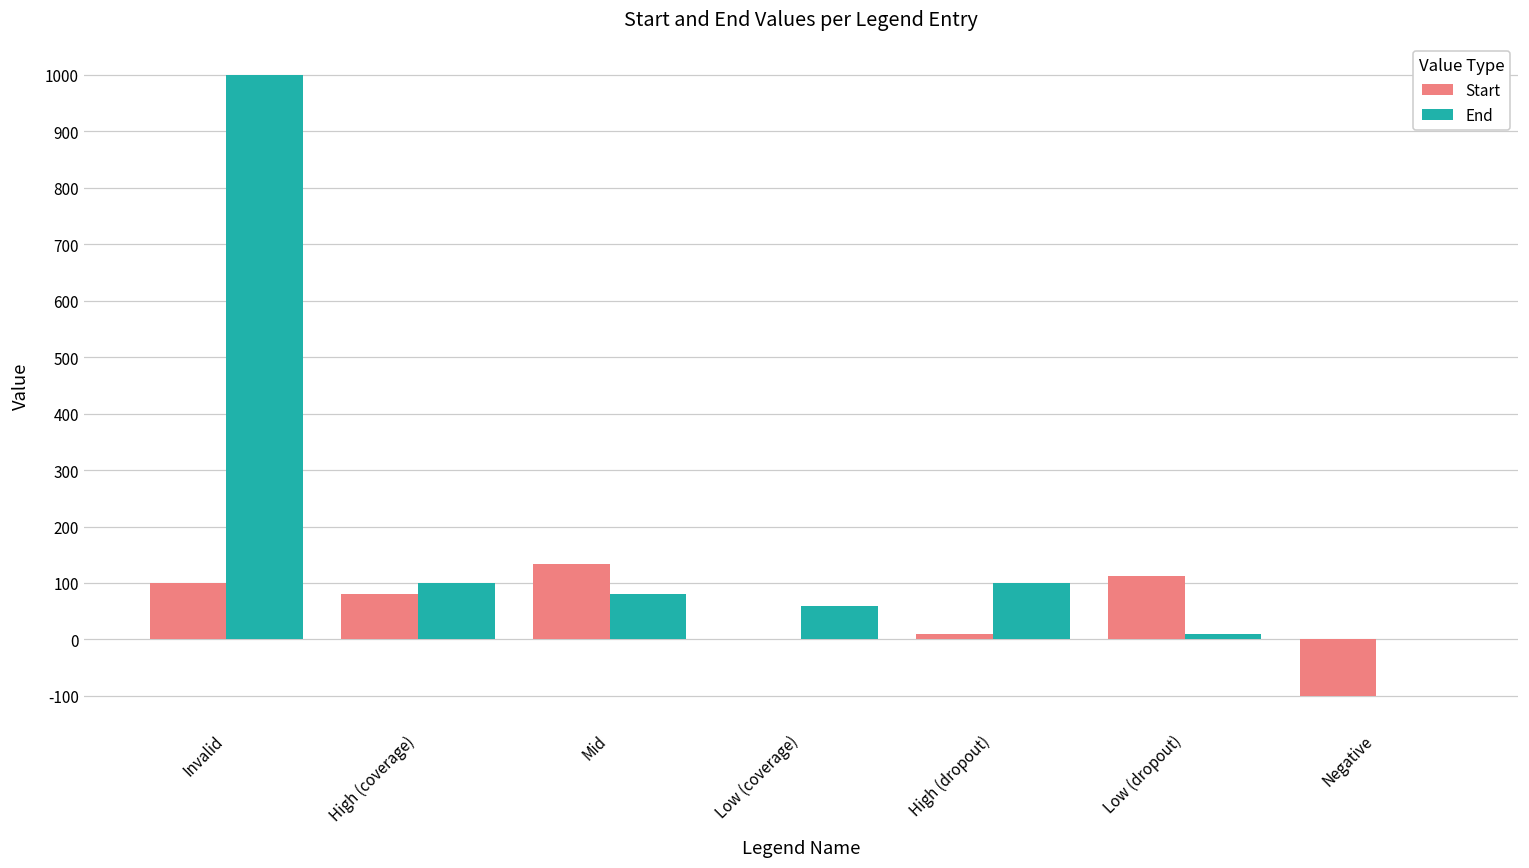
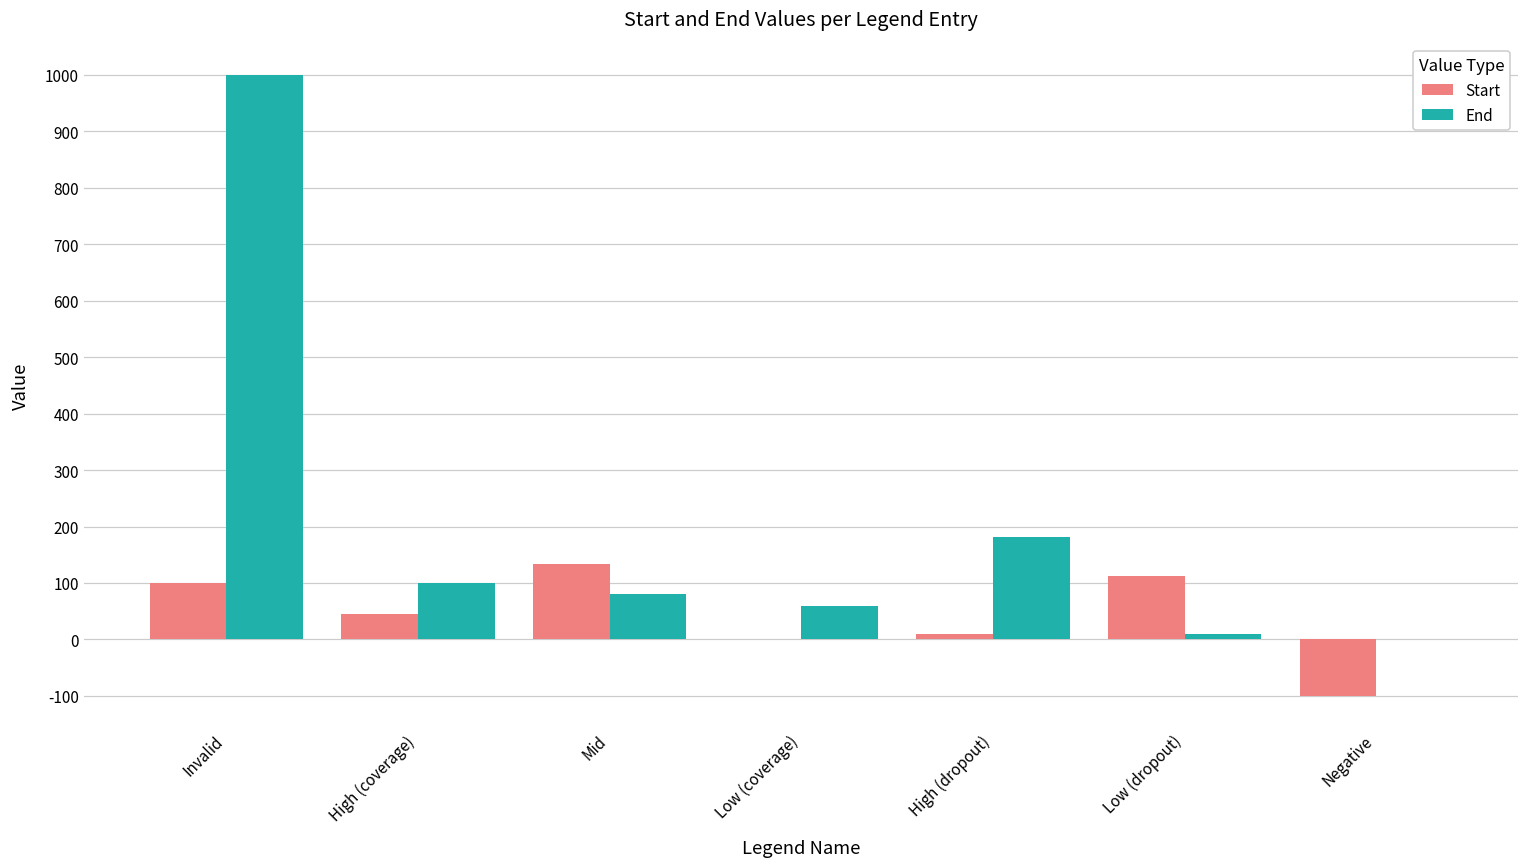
Start, High (coverage): 80 -> 50
End, High (dropout): 100 -> 180
